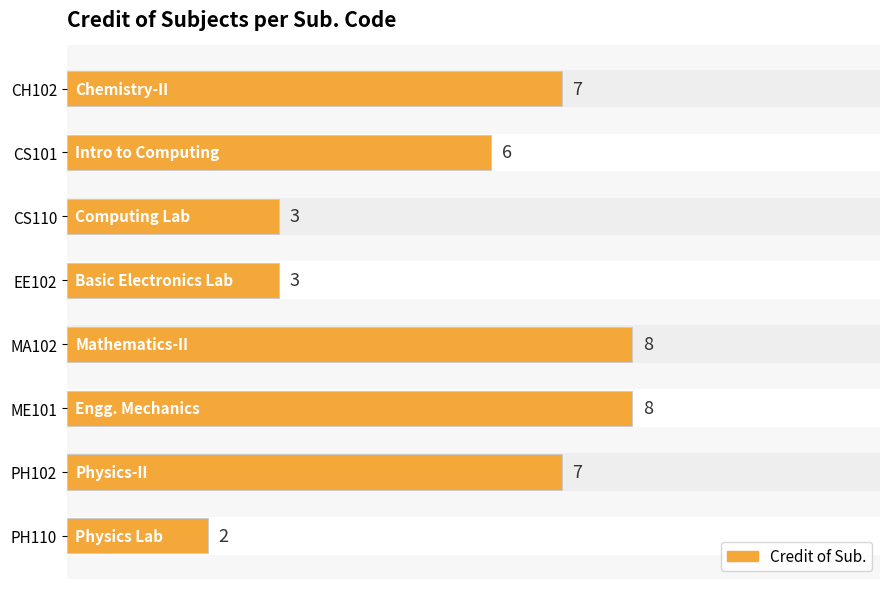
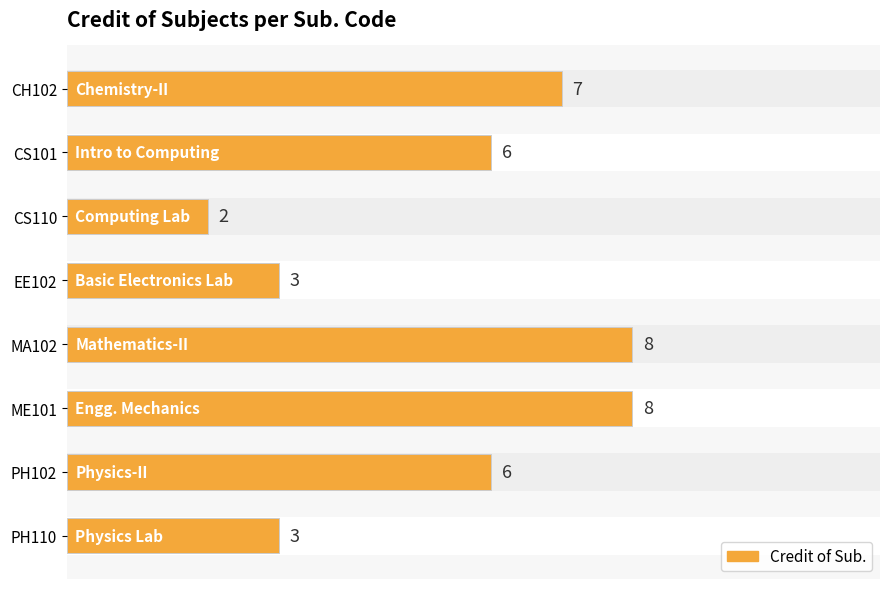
CS110: 3 -> 2
PH102: 7 -> 6
PH110: 2 -> 3
